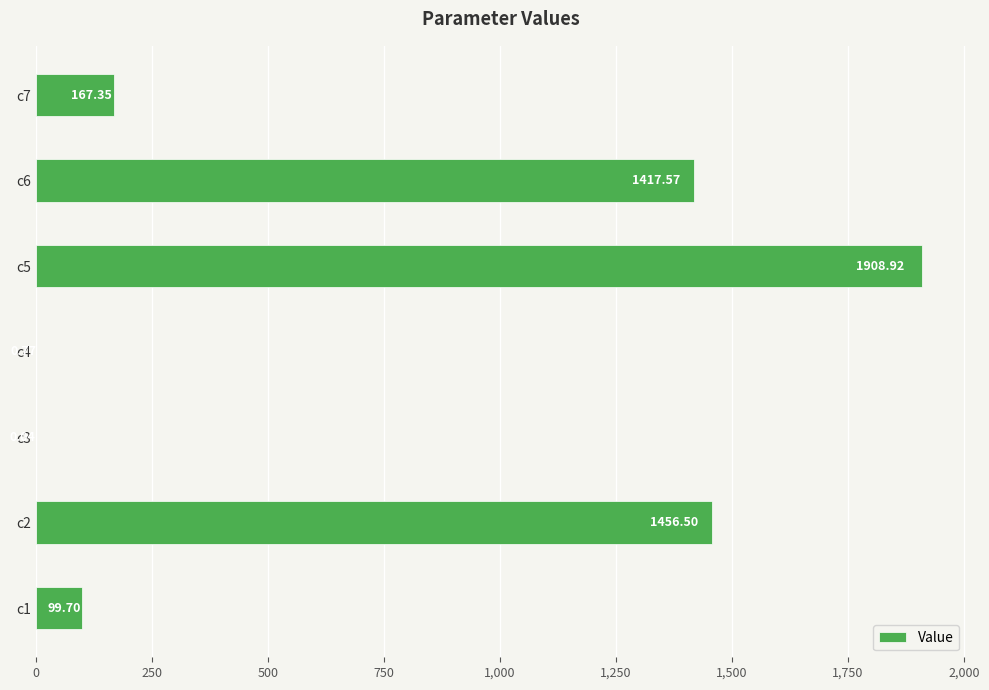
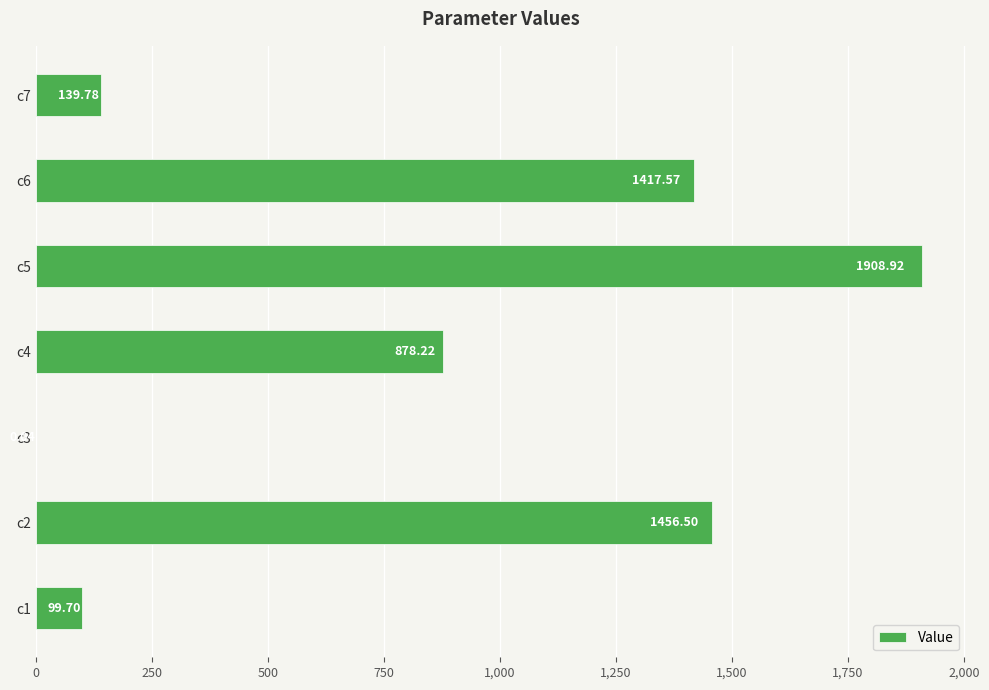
c7: 167.35 -> 139.78
c4: 0 -> 880
